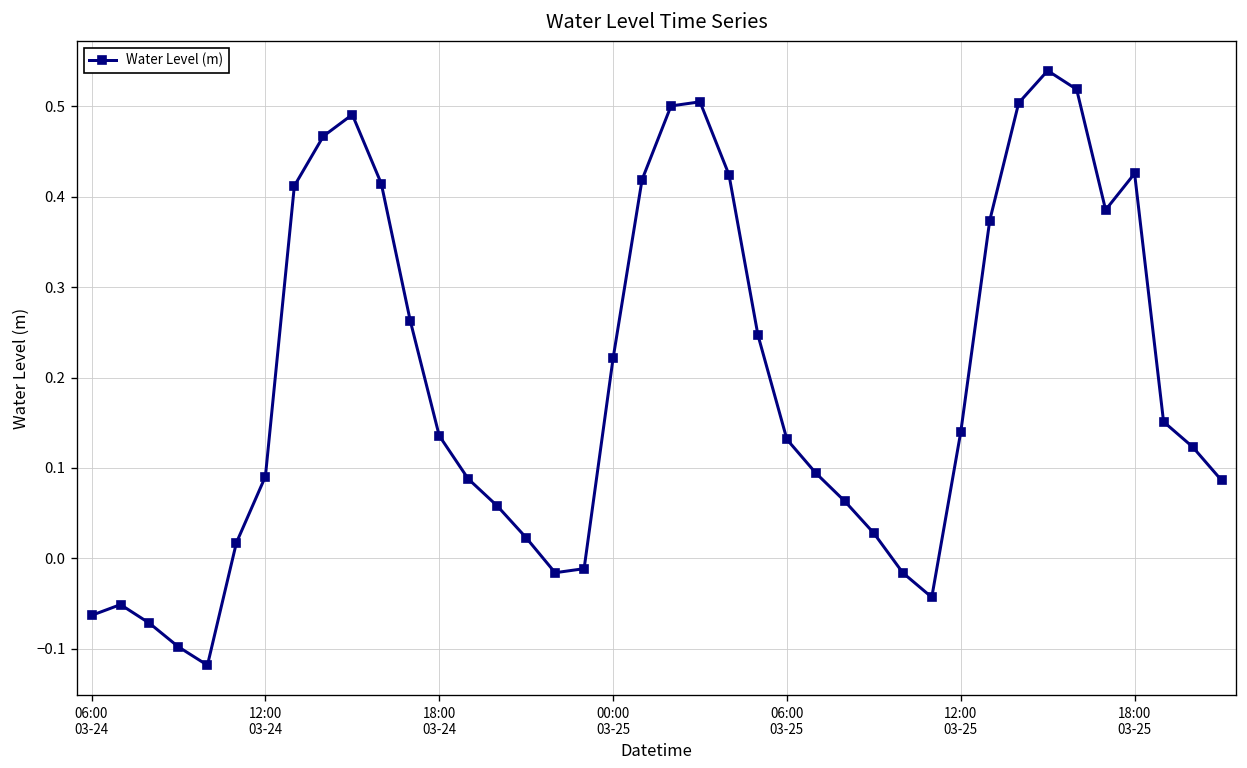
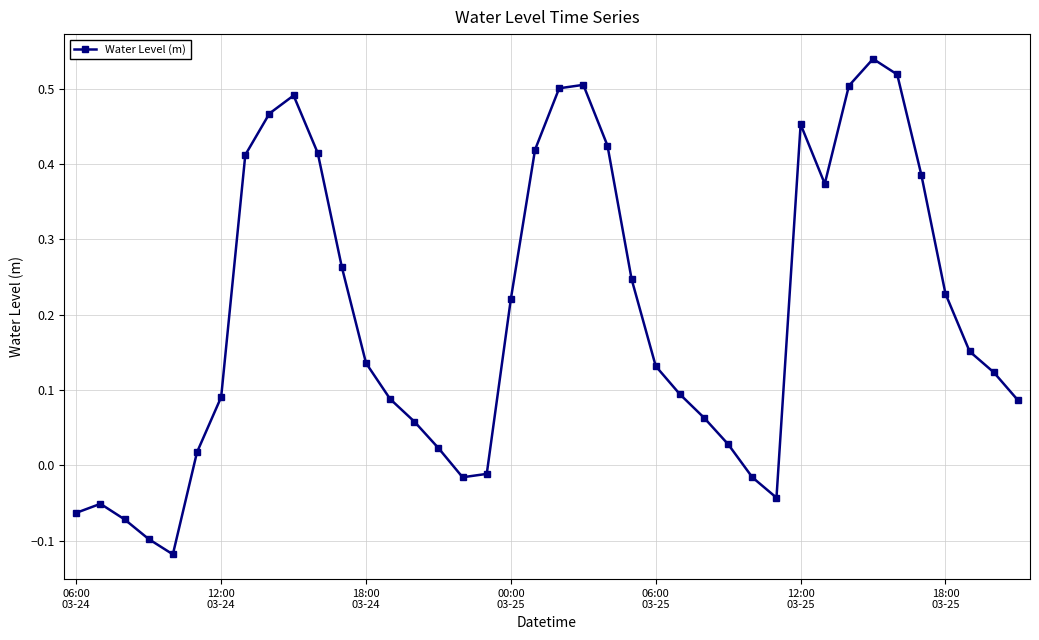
12:00 03-25: 0.14 -> 0.45
18:00 03-25: 0.43 -> 0.23
